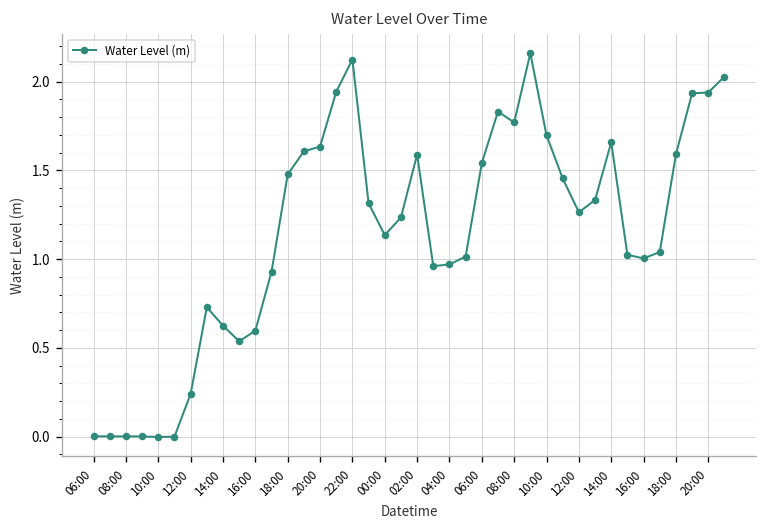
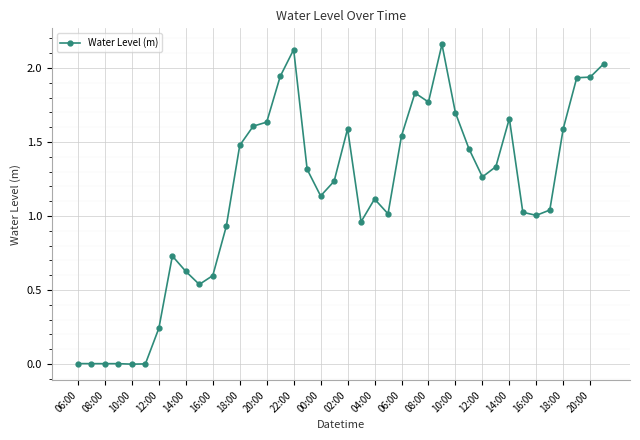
04:00: 0.97 -> 1.11
